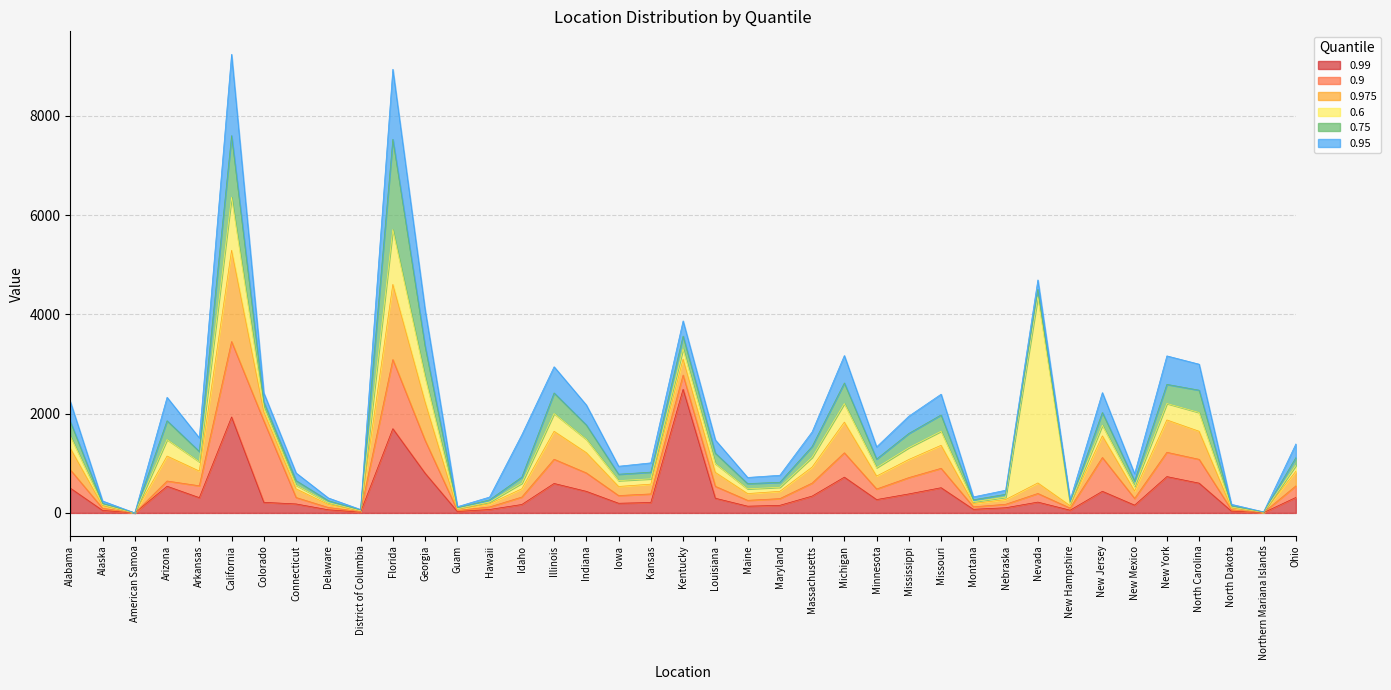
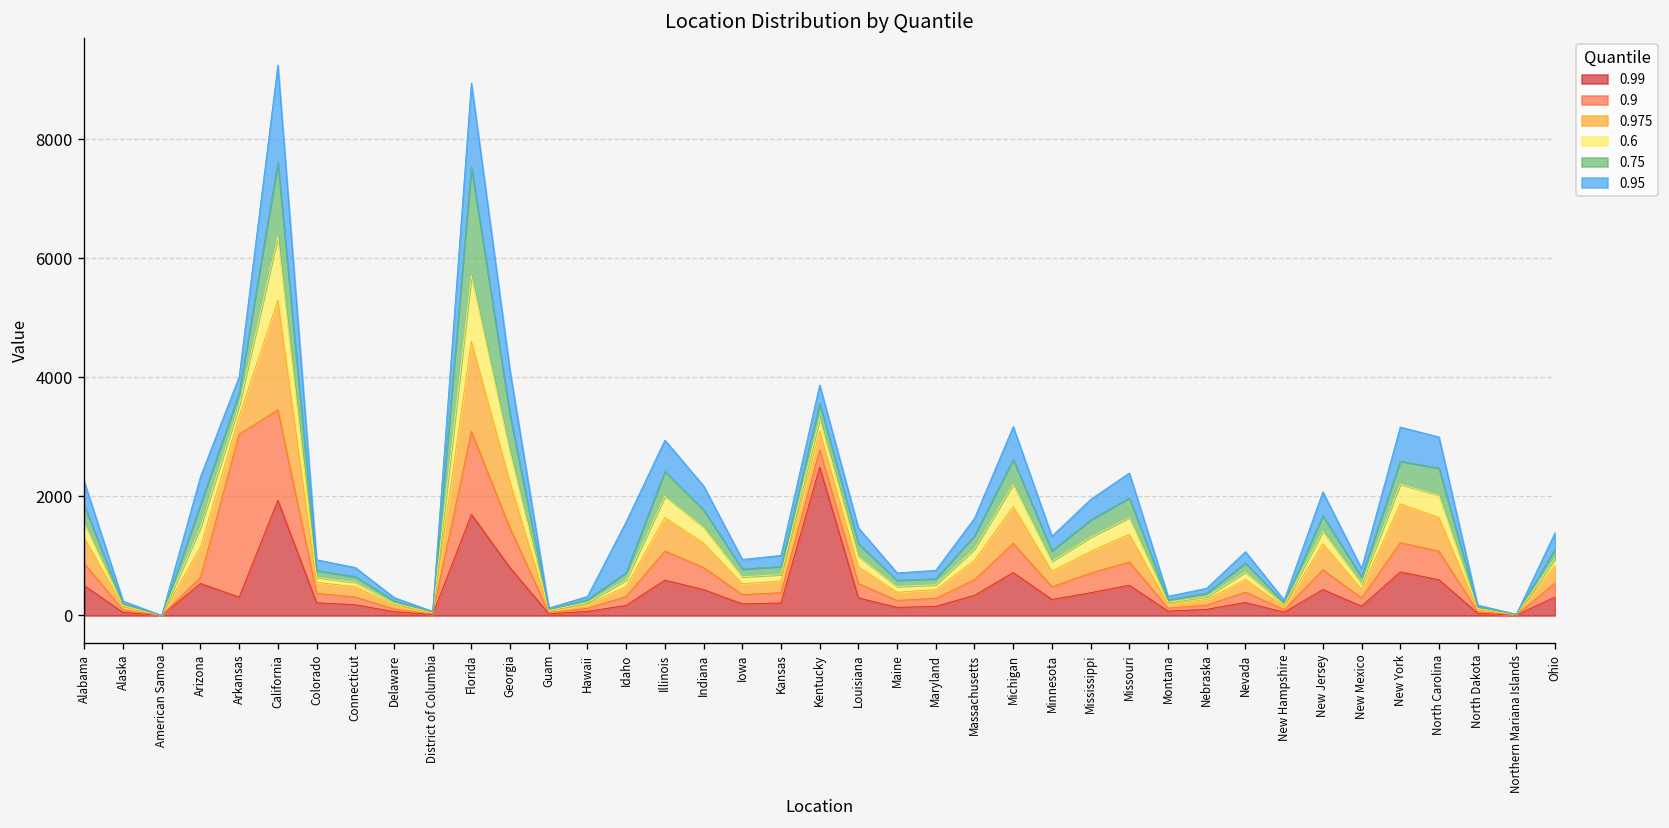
0.9, Arkansas: 200 -> 2700
0.9, Colorado: 1600 -> 200
0.6, Nevada: 3800 -> 100
0.9, New Jersey: 700 -> 300
